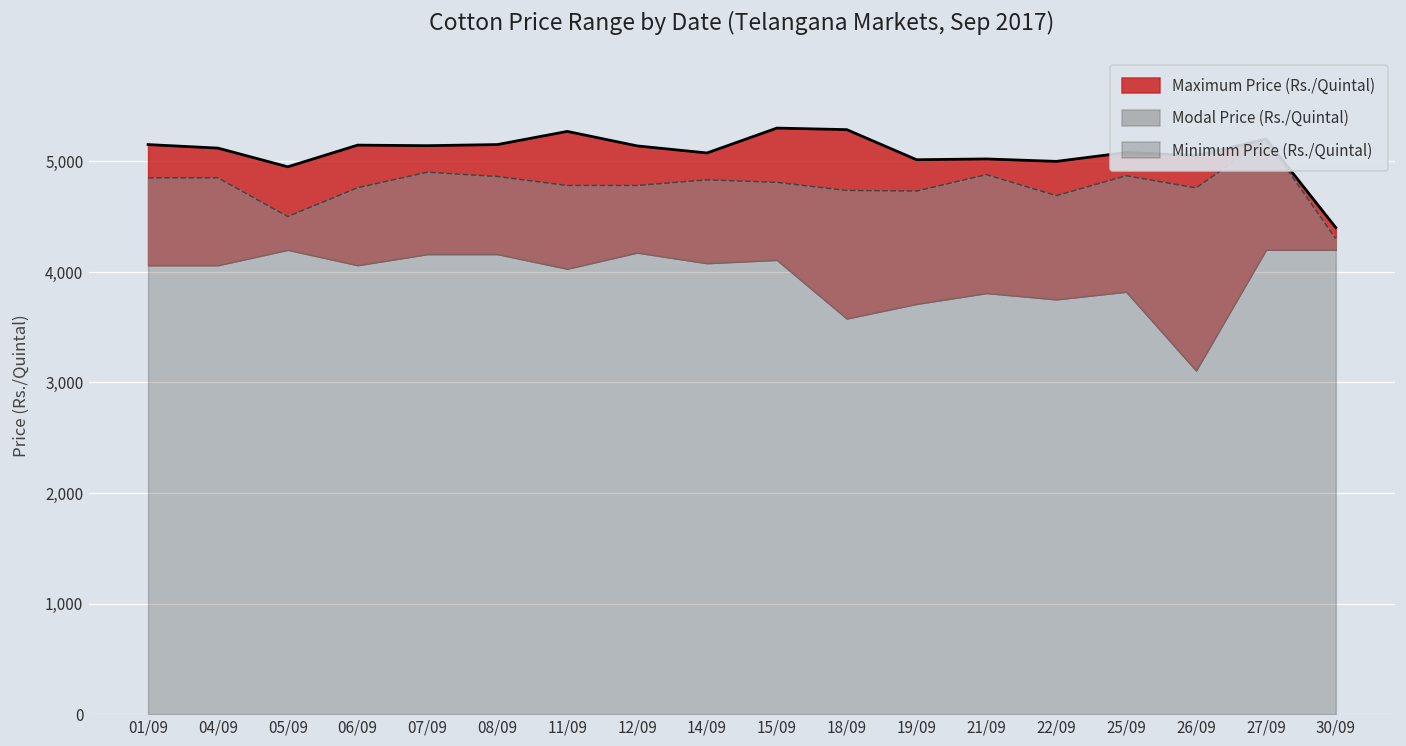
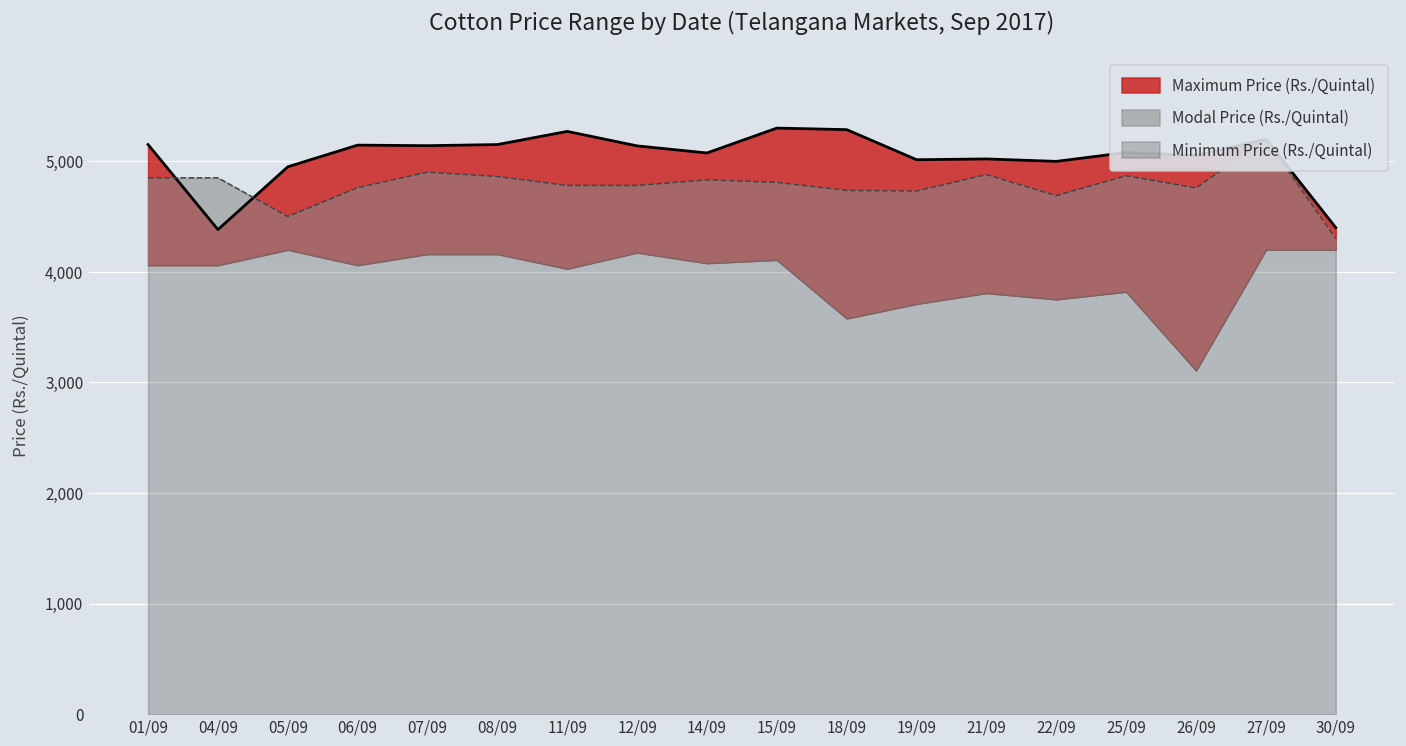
Maximum Price (Rs./Quintal), 04/09: 5,120 -> 4,380
